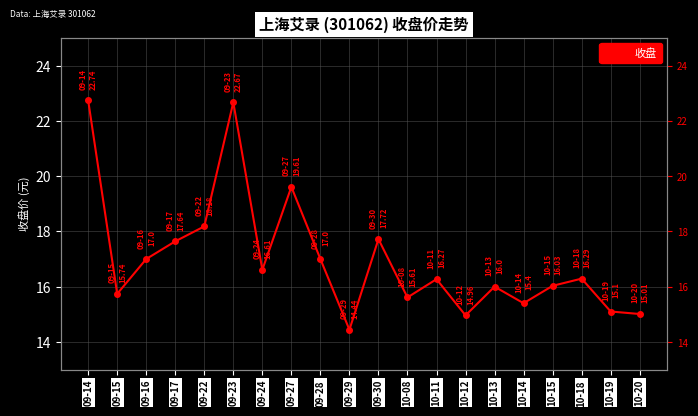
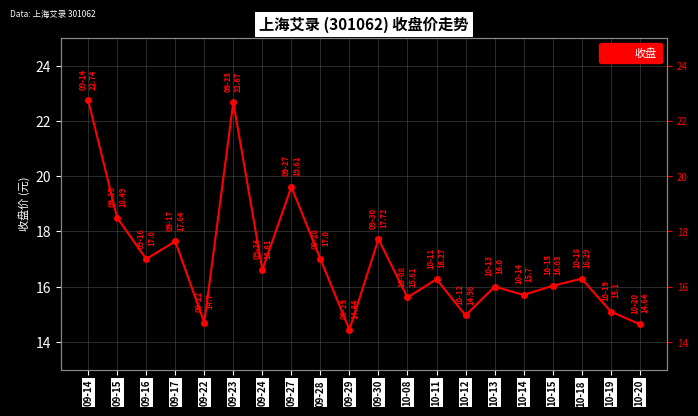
09-15: 15.74 -> 18.49
09-22: 18.18 -> 14.7
10-14: 15.4 -> 15.7
10-20: 15.01 -> 14.64
